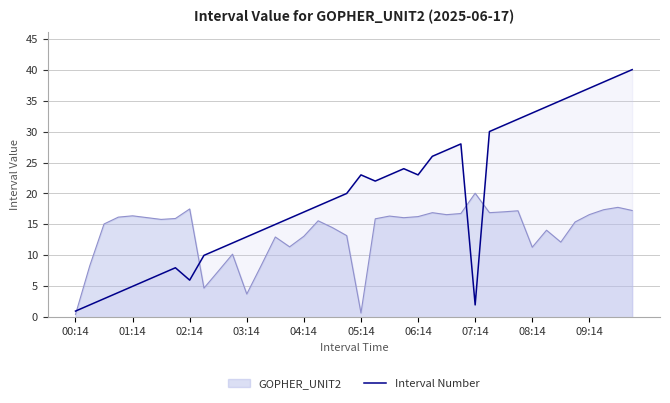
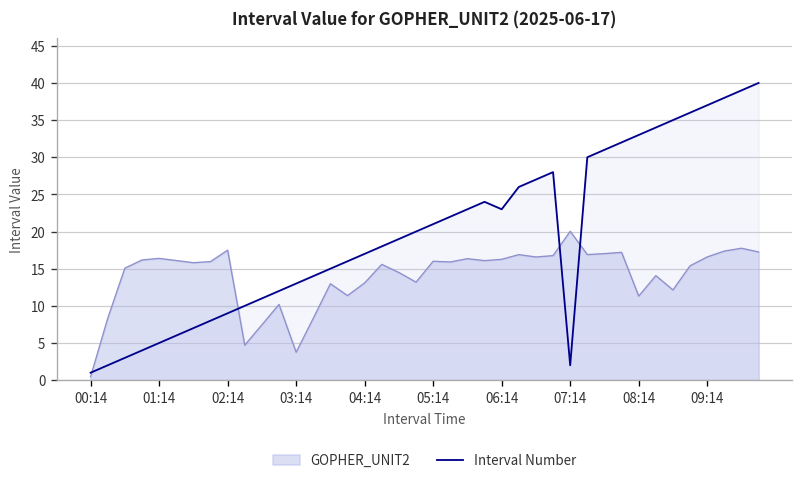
Interval Number, 02:14: 6 -> 9
GOPHER_UNIT2, 05:14: 1 -> 16
Interval Number, 05:14: 23 -> 21
